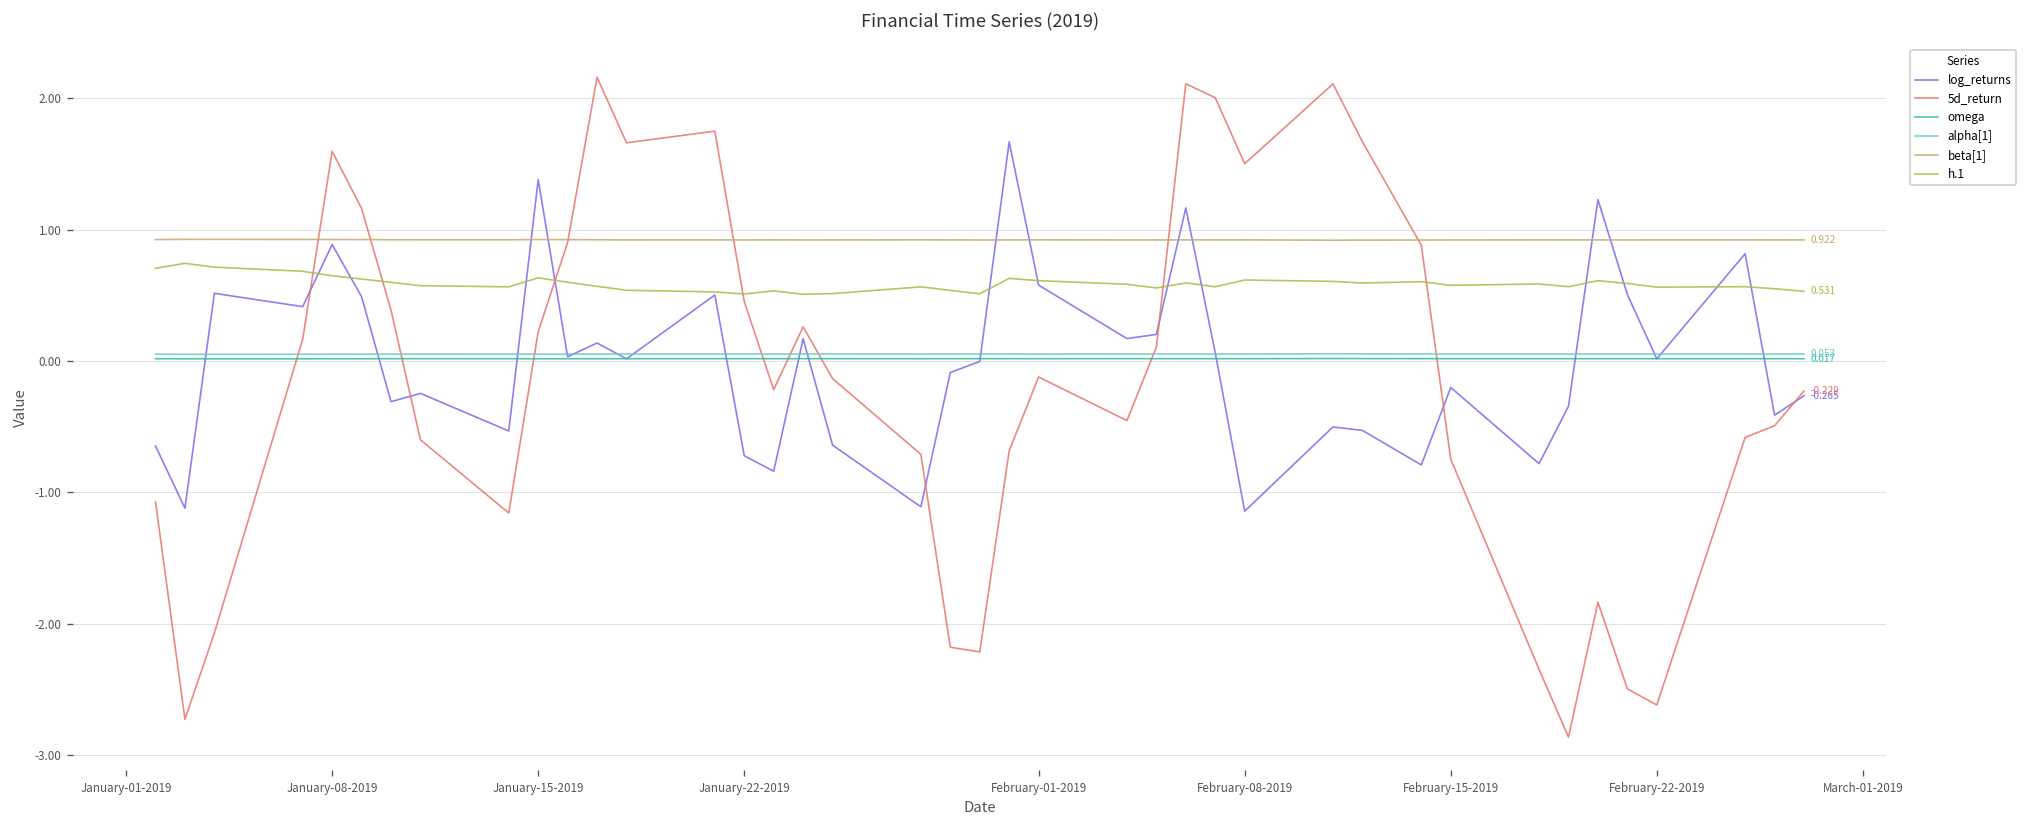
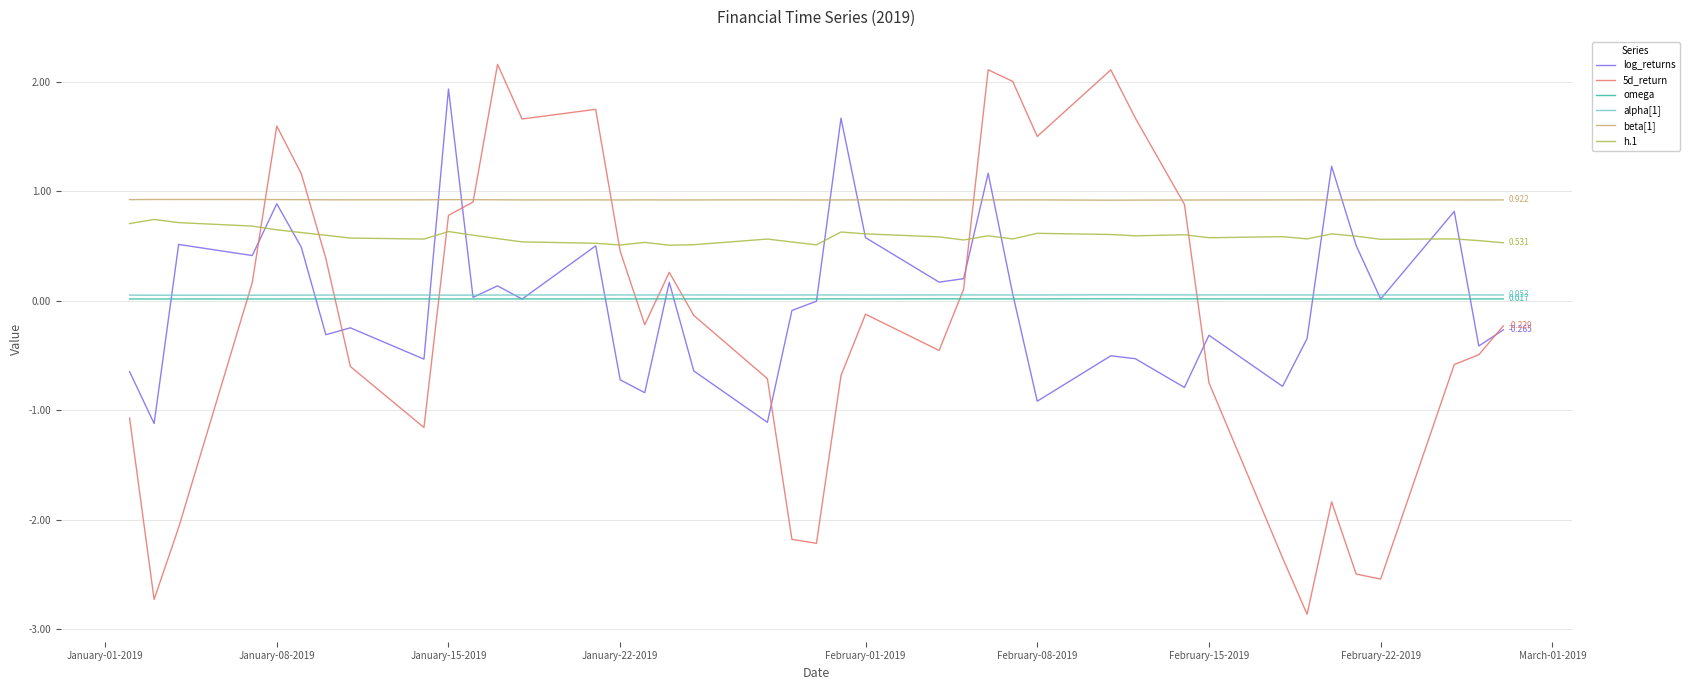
log_returns, January-15-2019: 1.38 -> 1.93
5d_return, January-15-2019: 0.22 -> 0.78
log_returns, February-08-2019: -1.14 -> -0.92
log_returns, February-15-2019: -0.20 -> -0.31
5d_return, February-22-2019: -2.62 -> -2.54
